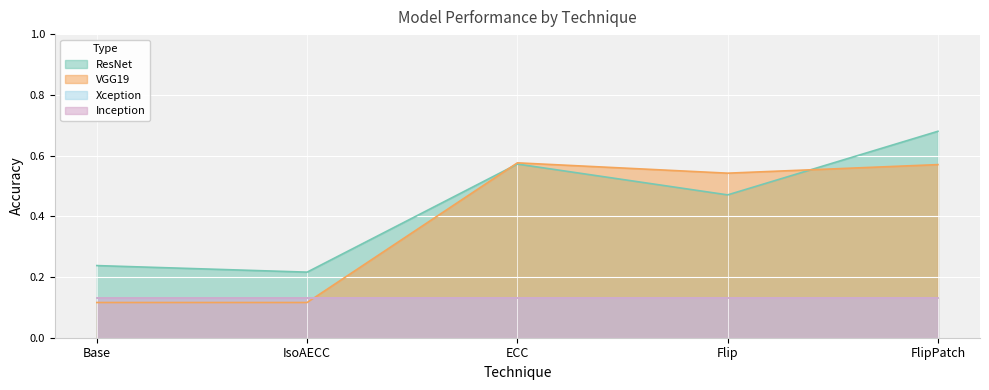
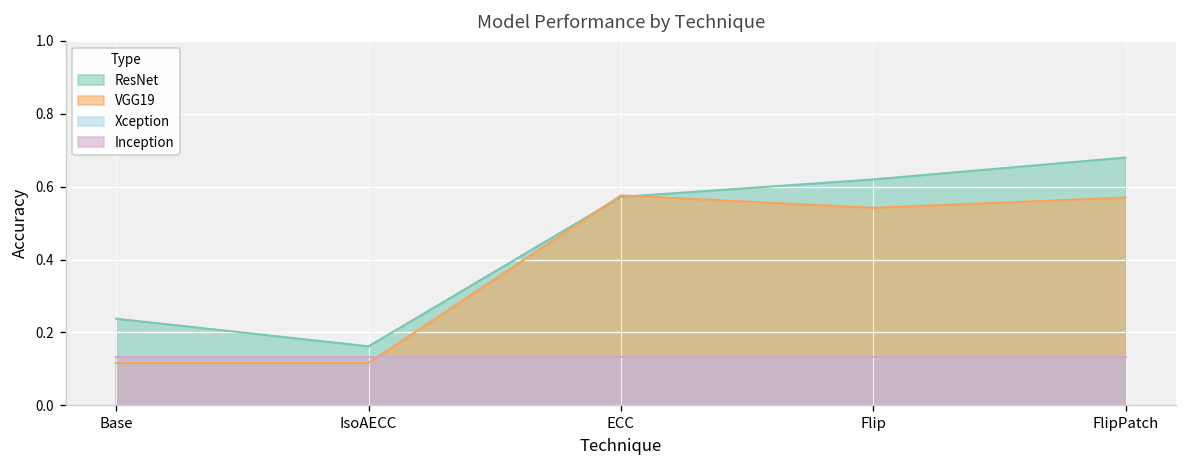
ResNet, IsoAECC: 0.22 -> 0.16
ResNet, Flip: 0.47 -> 0.62
